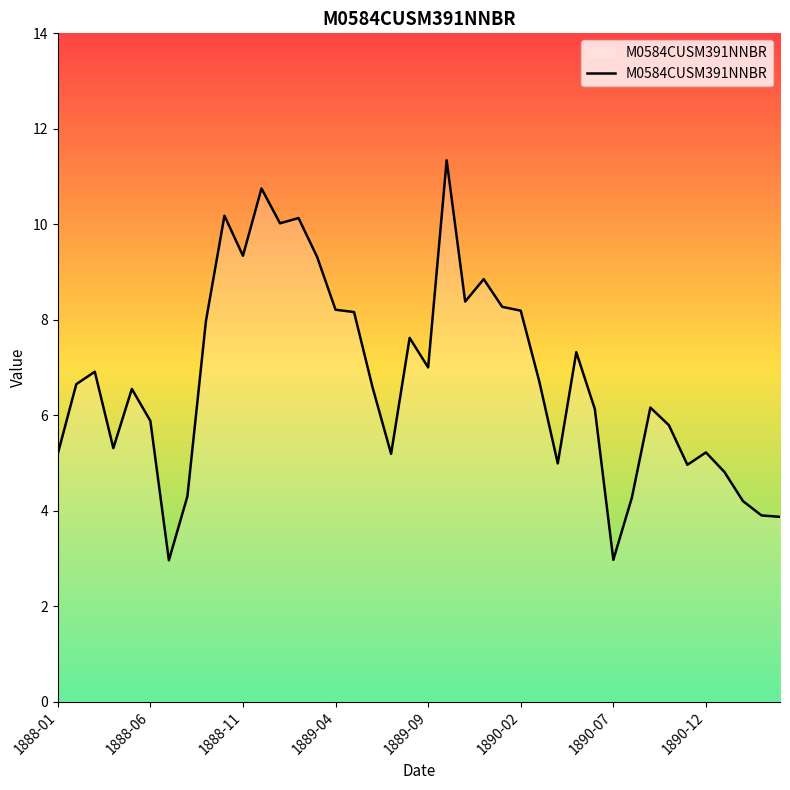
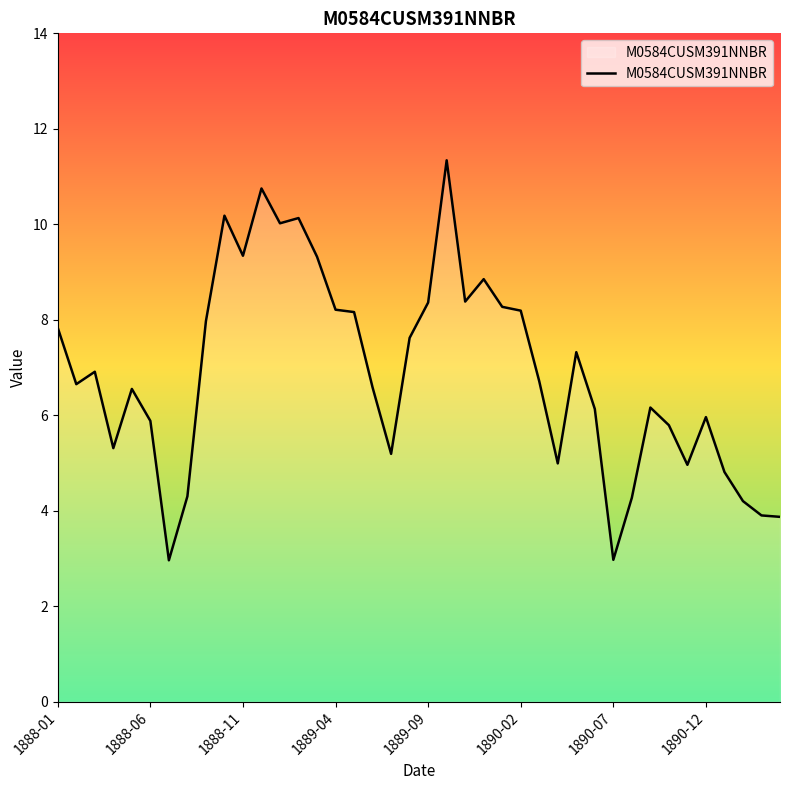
1888-01: 5.2 -> 7.8
1889-09: 7.0 -> 8.4
1890-12: 5.2 -> 6.0
